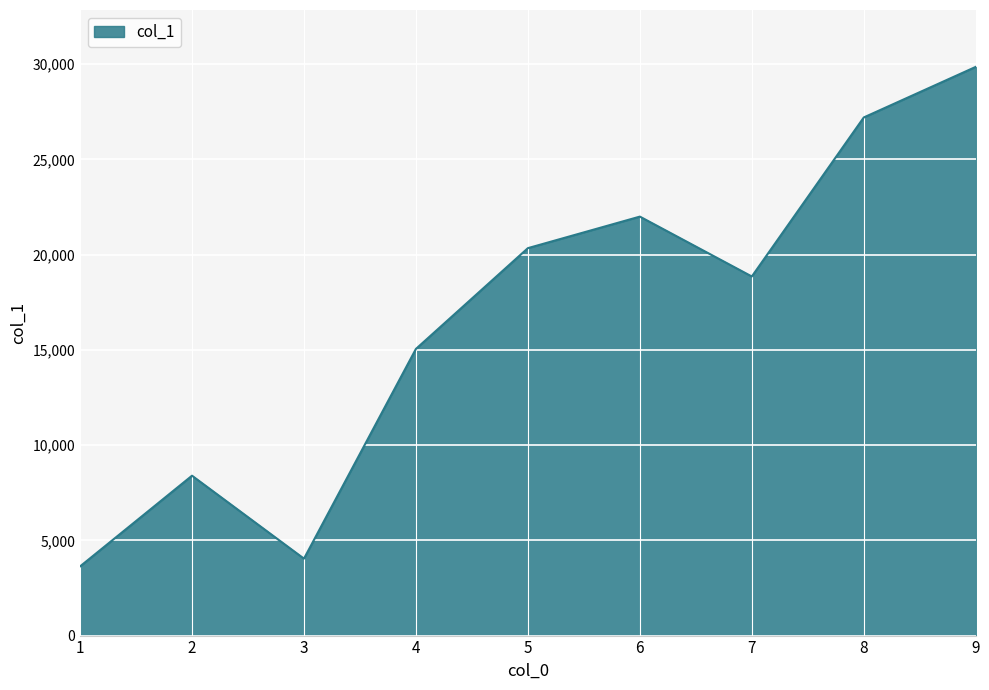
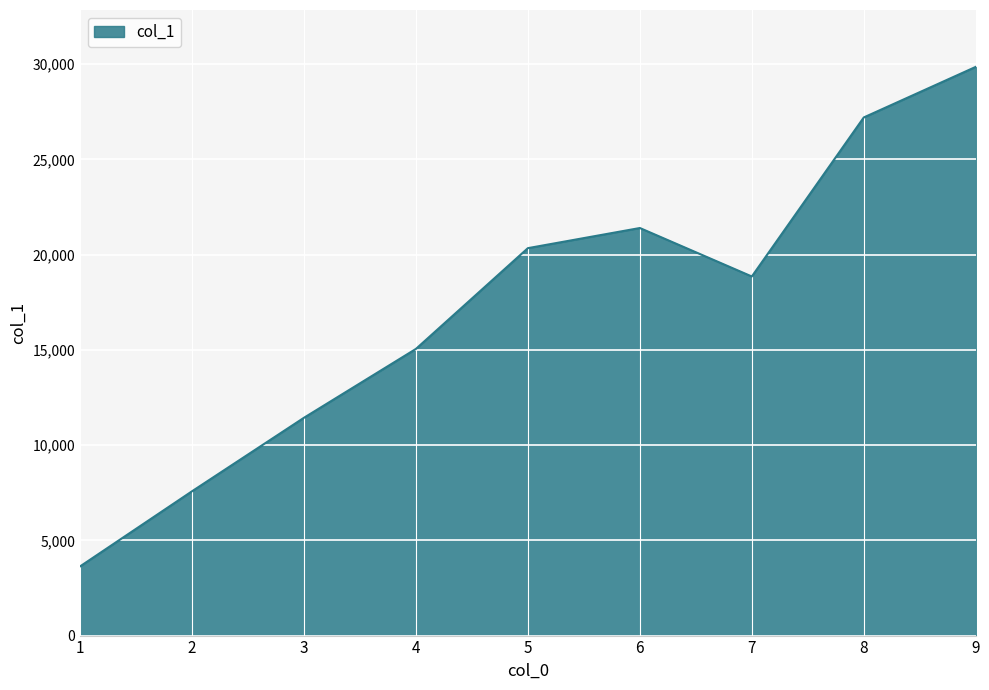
2: 8,400 -> 7,600
3: 4,000 -> 11,400
6: 22,000 -> 21,400
